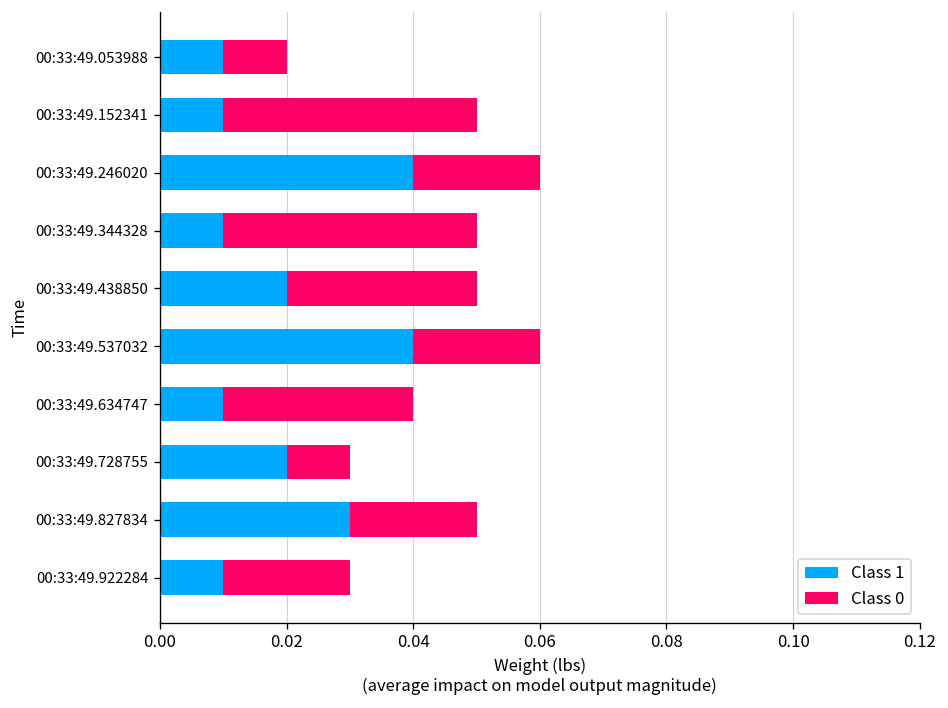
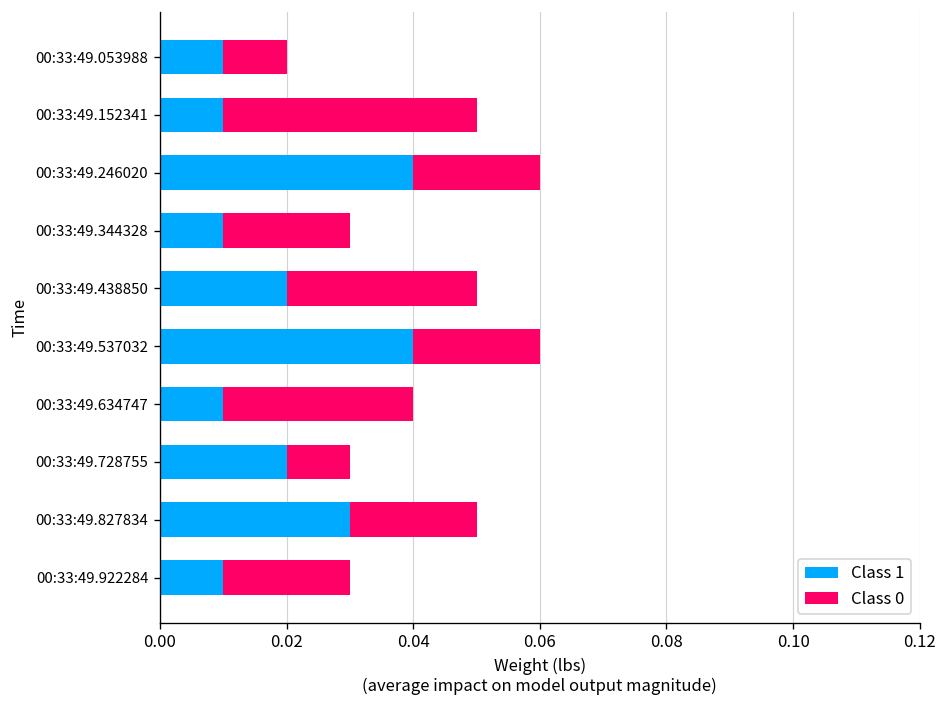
Class 0, 00:33:49.344328: 0.04 -> 0.02
